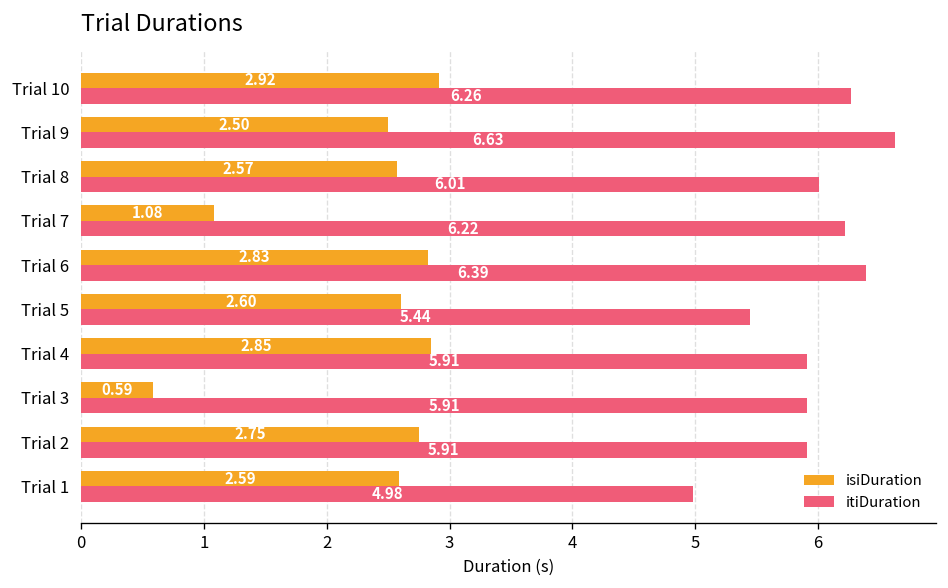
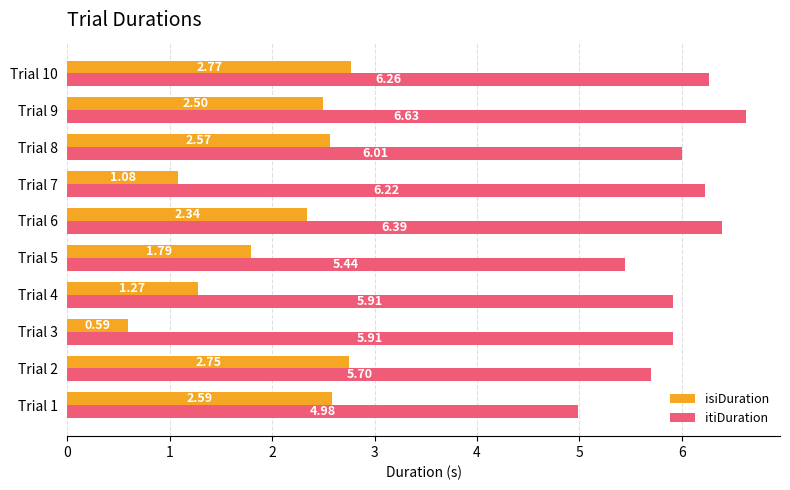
isiDuration, Trial 10: 2.92 -> 2.77
isiDuration, Trial 6: 2.83 -> 2.34
isiDuration, Trial 5: 2.60 -> 1.79
isiDuration, Trial 4: 2.85 -> 1.27
itiDuration, Trial 2: 5.91 -> 5.70
